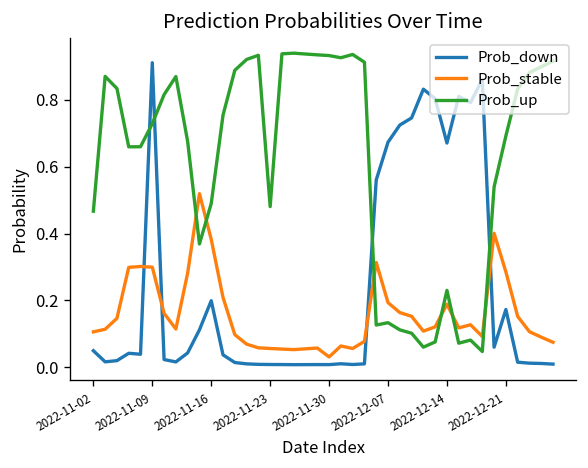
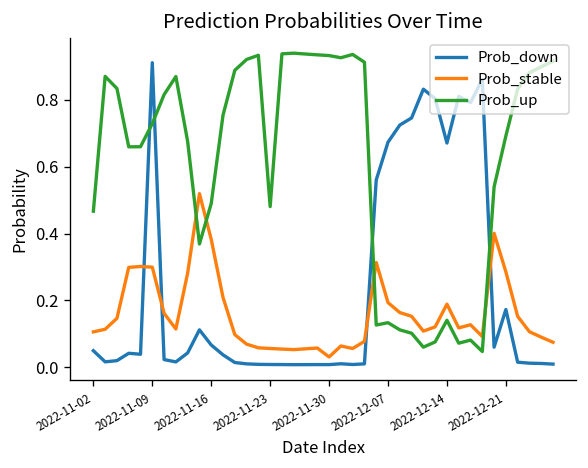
Prob_down, 2022-11-16: 0.20 -> 0.07
Prob_up, 2022-12-14: 0.23 -> 0.14
